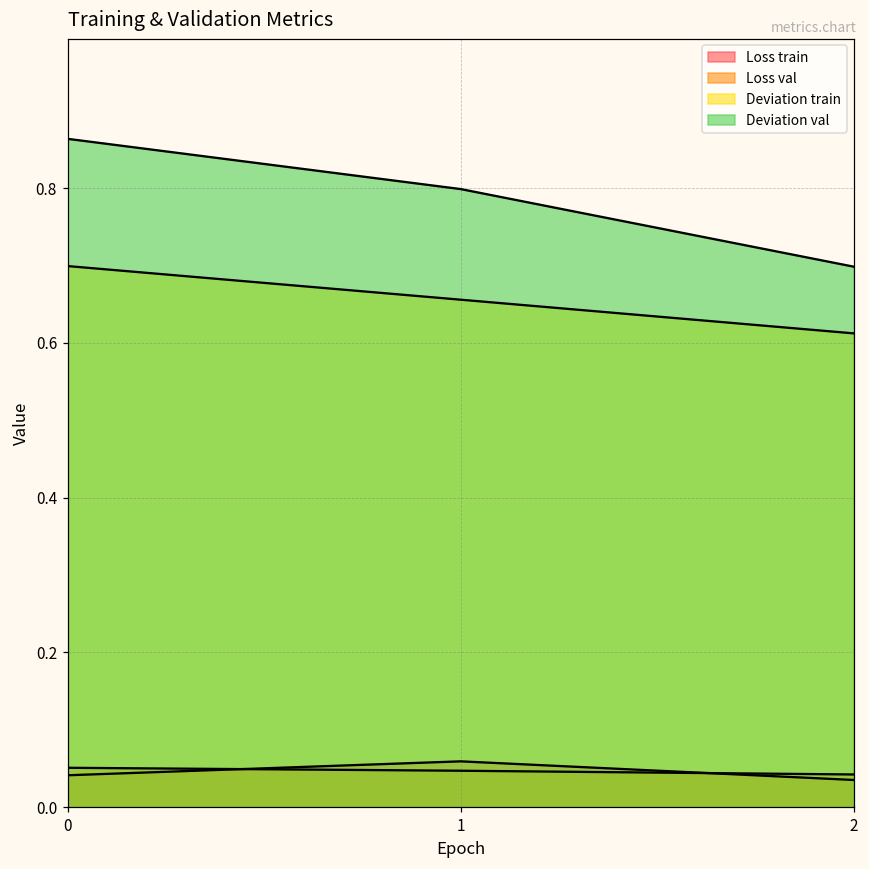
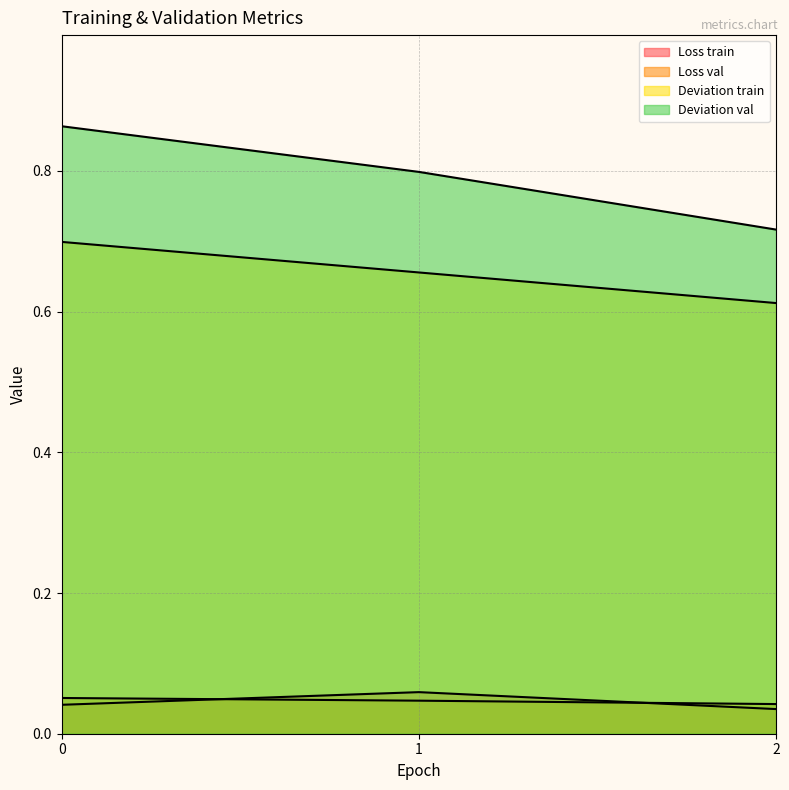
Deviation val, 2: 0.70 -> 0.72
